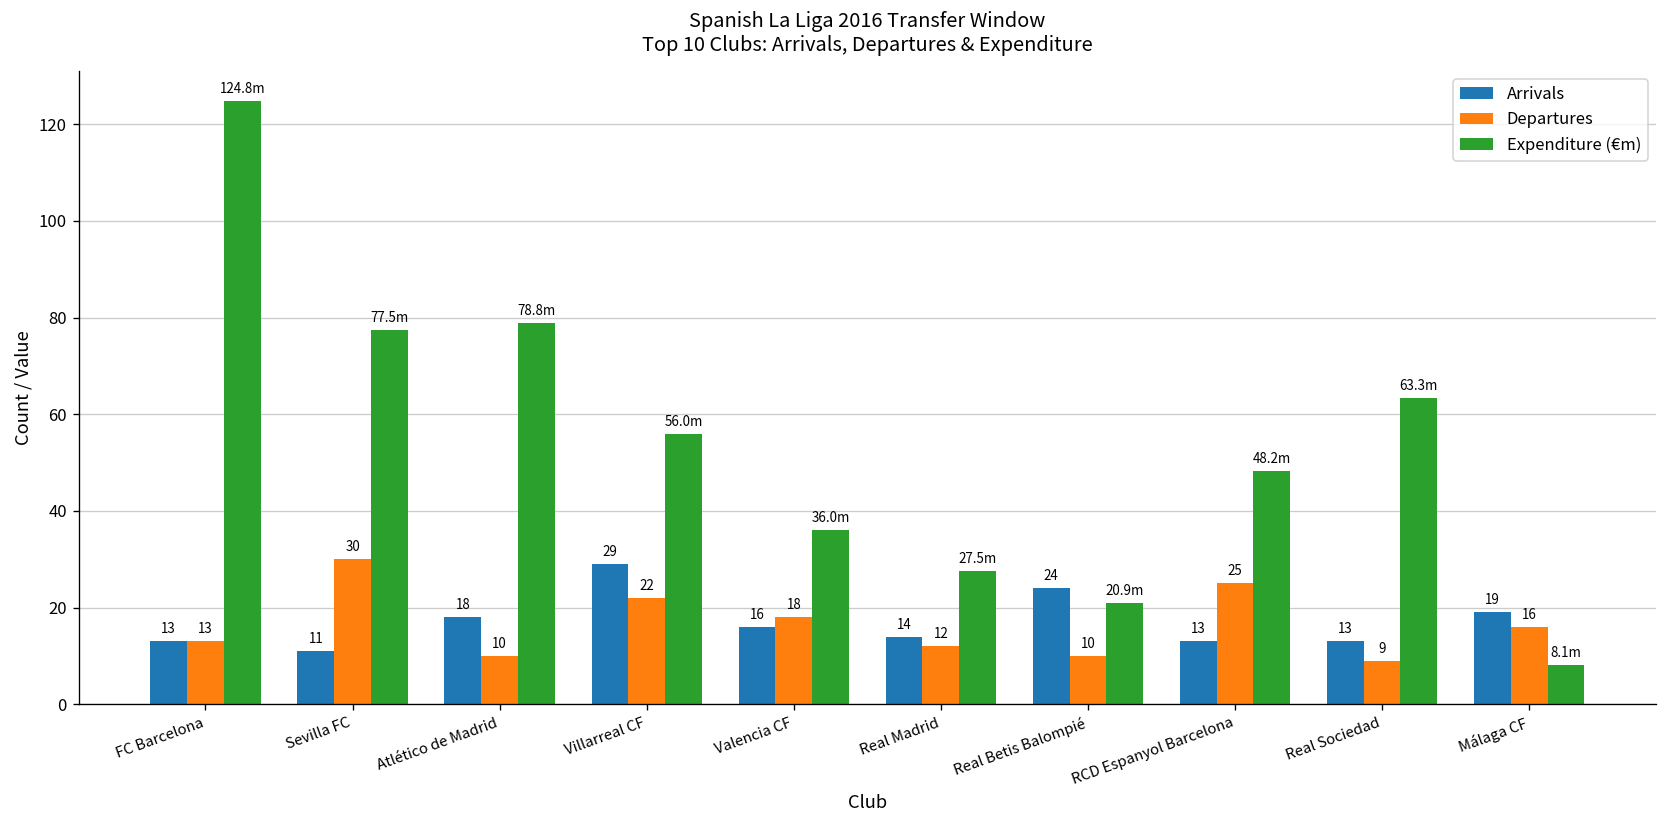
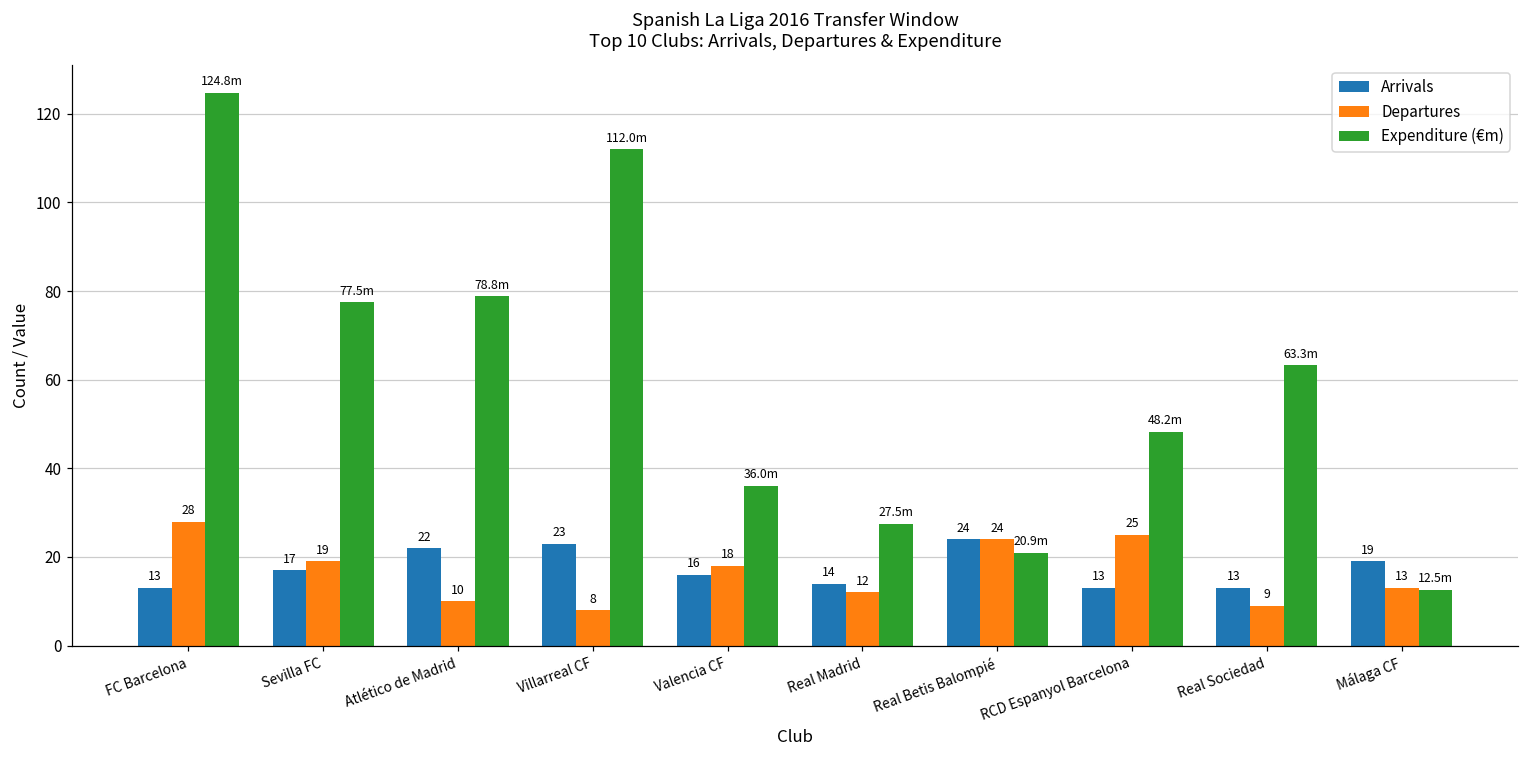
Departures, FC Barcelona: 13 -> 28
Arrivals, Sevilla FC: 11 -> 17
Departures, Sevilla FC: 30 -> 19
Arrivals, Atlético de Madrid: 18 -> 22
Arrivals, Villarreal CF: 29 -> 23
Departures, Villarreal CF: 22 -> 8
Expenditure (€m), Villarreal CF: 56.0m -> 112.0m
Departures, Real Betis Balompié: 10 -> 24
Departures, Málaga CF: 16 -> 13
Expenditure (€m), Málaga CF: 8.1m -> 12.5m
